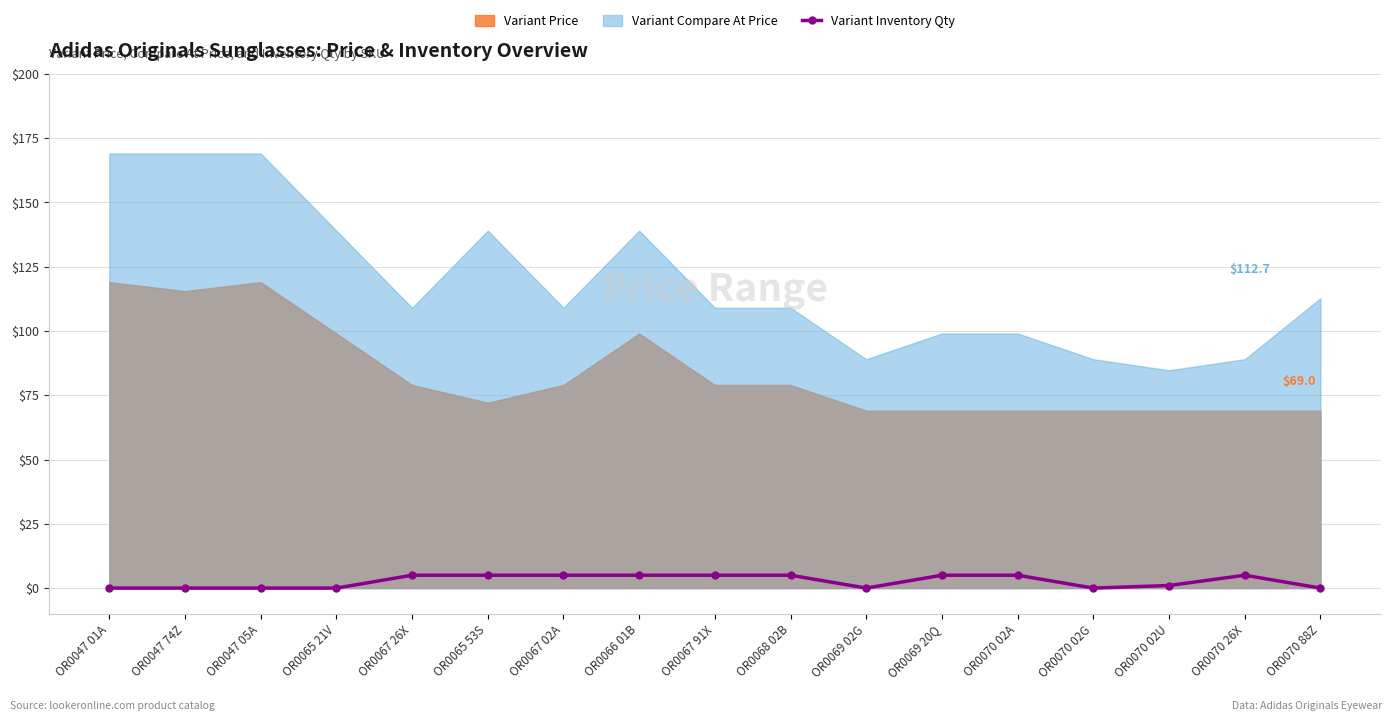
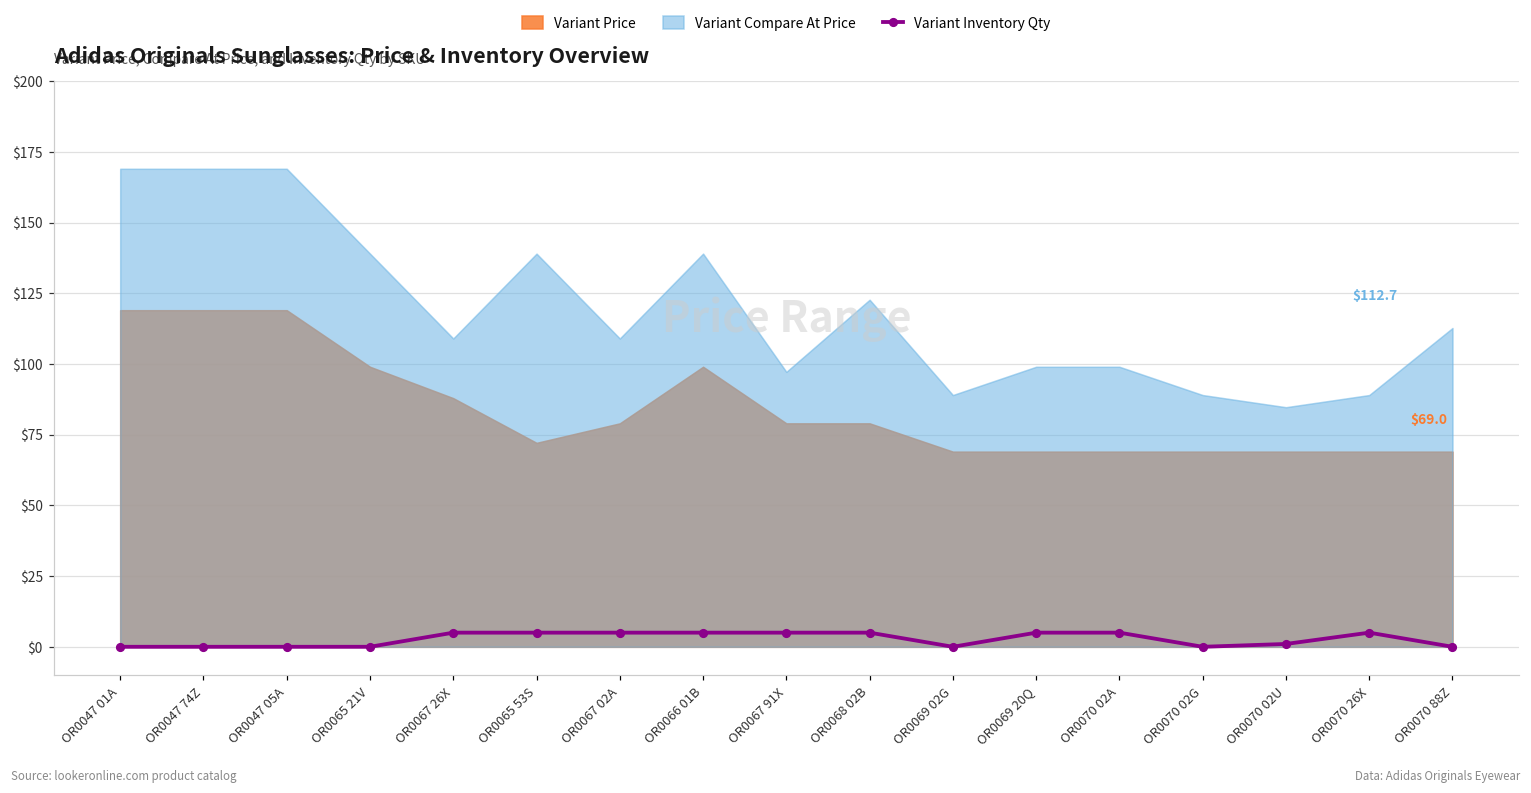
Variant Price, OR0047 74Z: $116 -> $119
Variant Price, OR0067 26X: $79 -> $88
Variant Compare At Price, OR0067 91X: $109 -> $97
Variant Compare At Price, OR0068 02B: $109 -> $123
